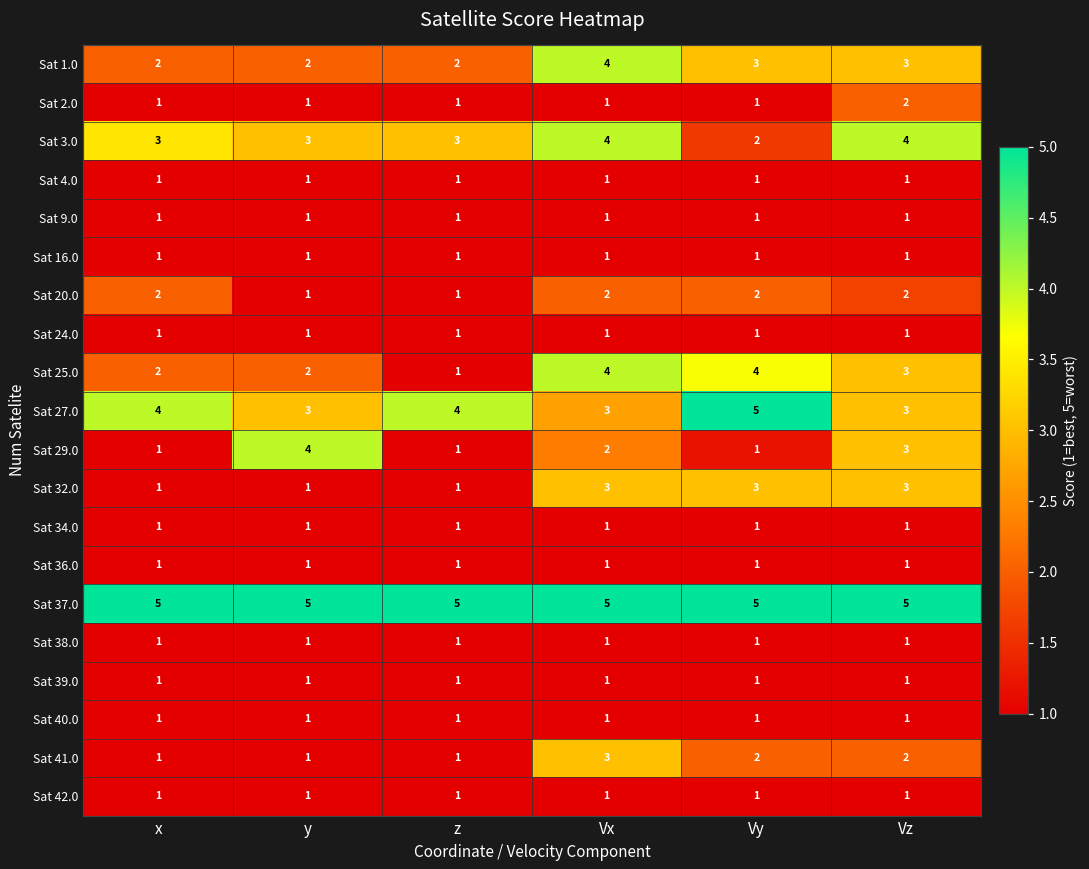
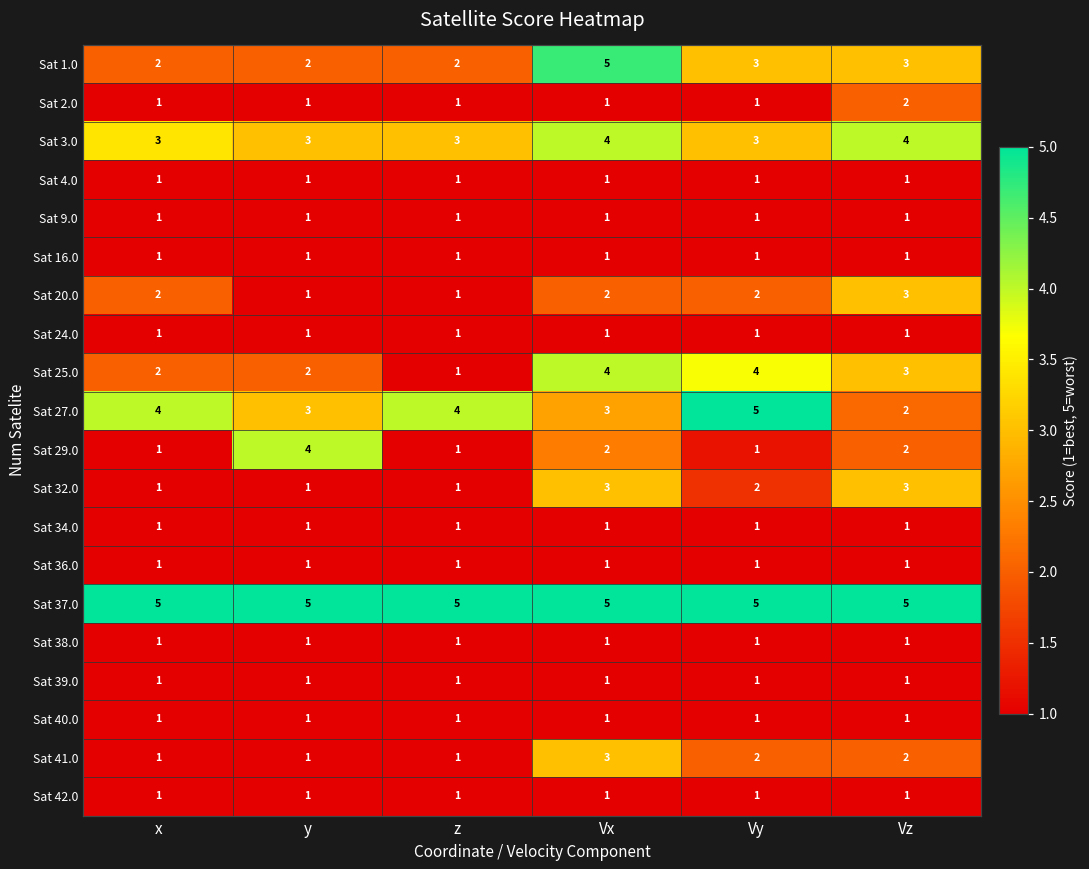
Sat 1.0, Vx: 4 -> 5
Sat 3.0, Vy: 2 -> 3
Sat 20.0, Vz: 2 -> 3
Sat 27.0, Vz: 3 -> 2
Sat 29.0, Vz: 3 -> 2
Sat 32.0, Vy: 3 -> 2
